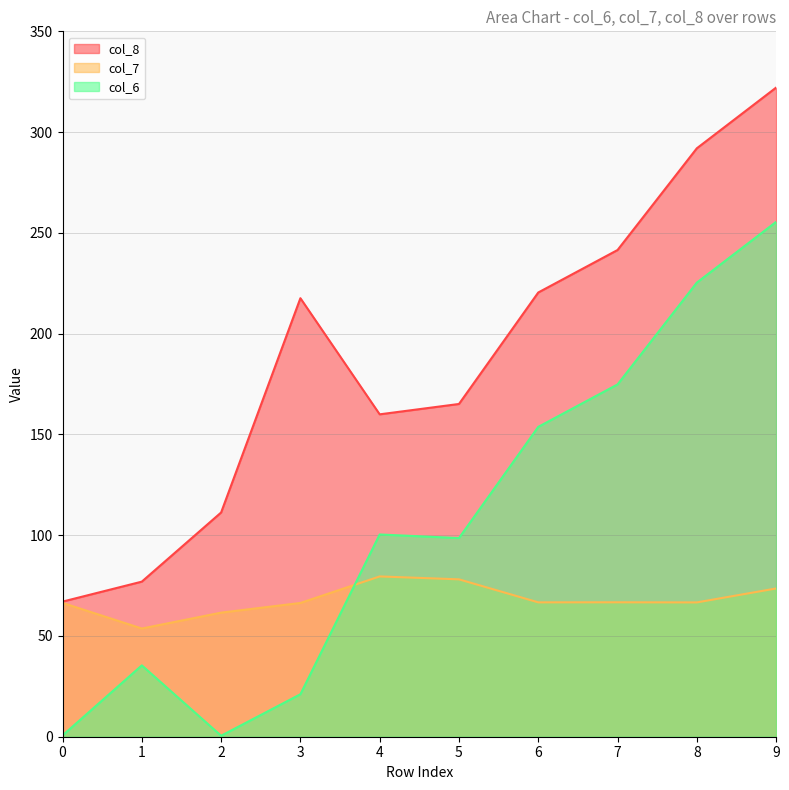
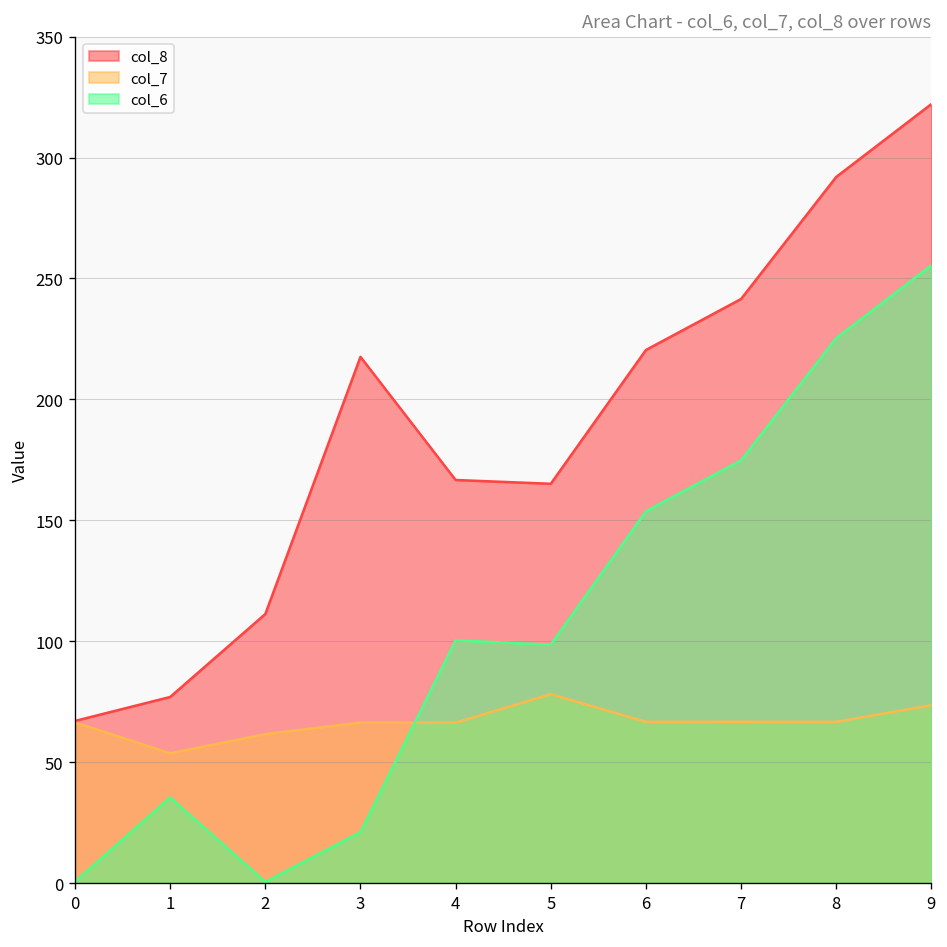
col_8, 4: 160 -> 167
col_7, 4: 80 -> 66
